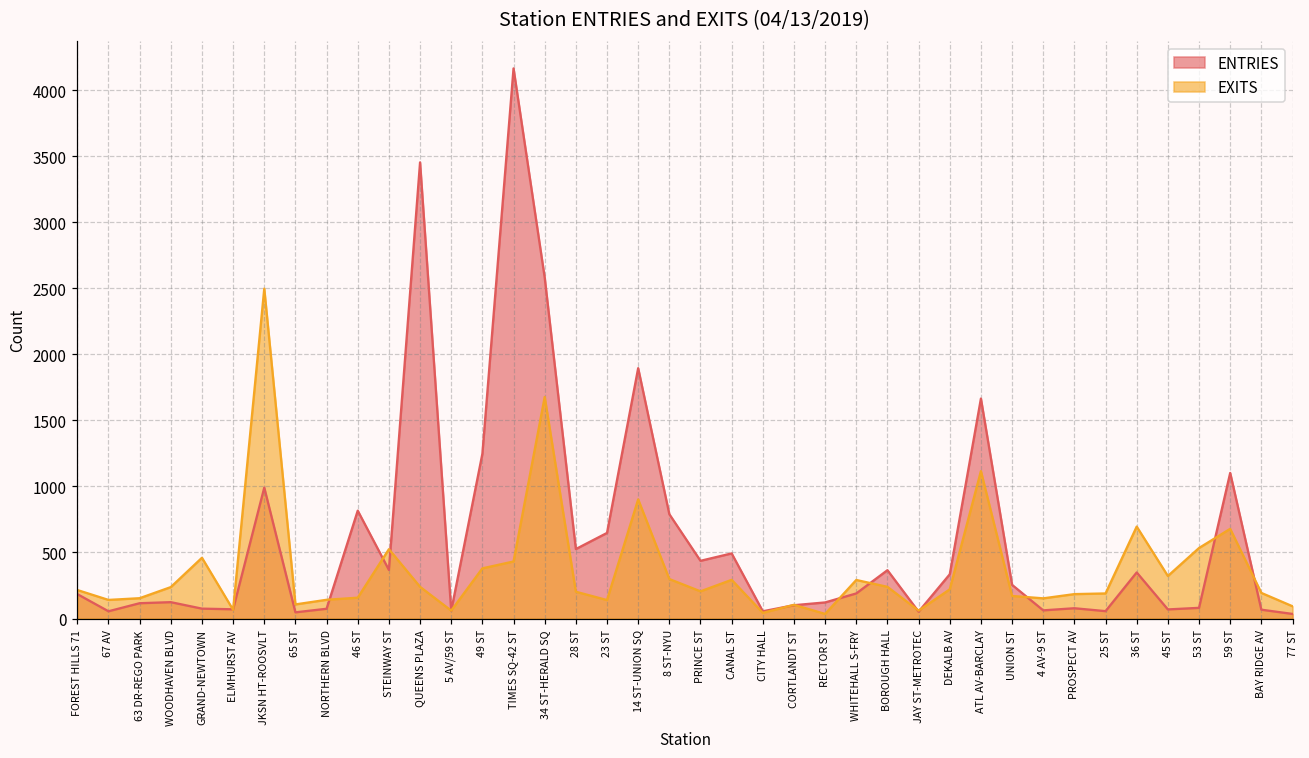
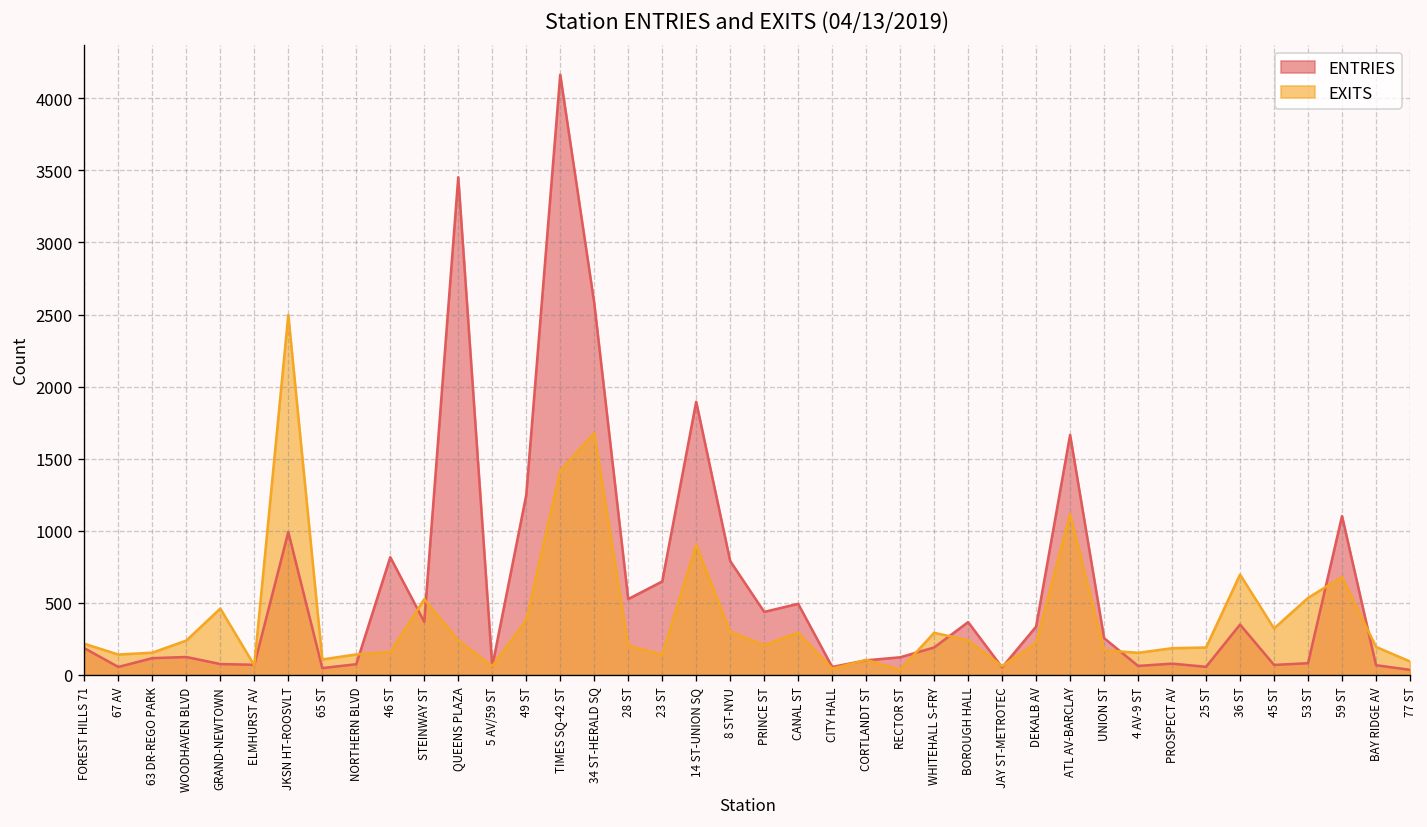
EXITS, TIMES SQ-42 ST: 430 -> 1420
